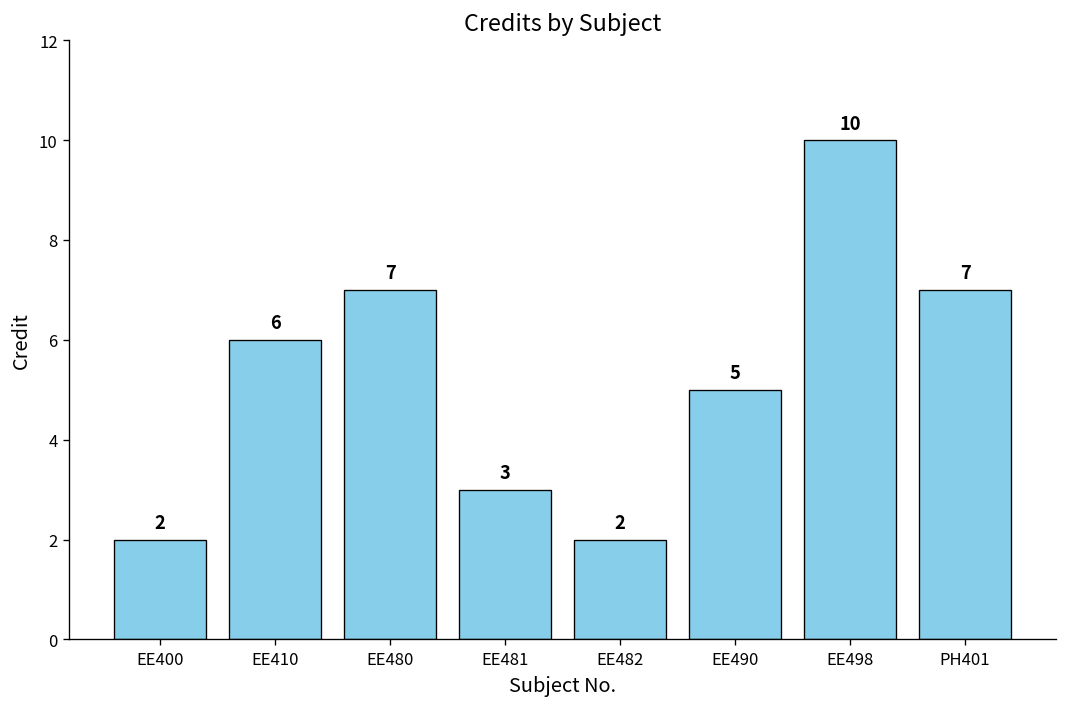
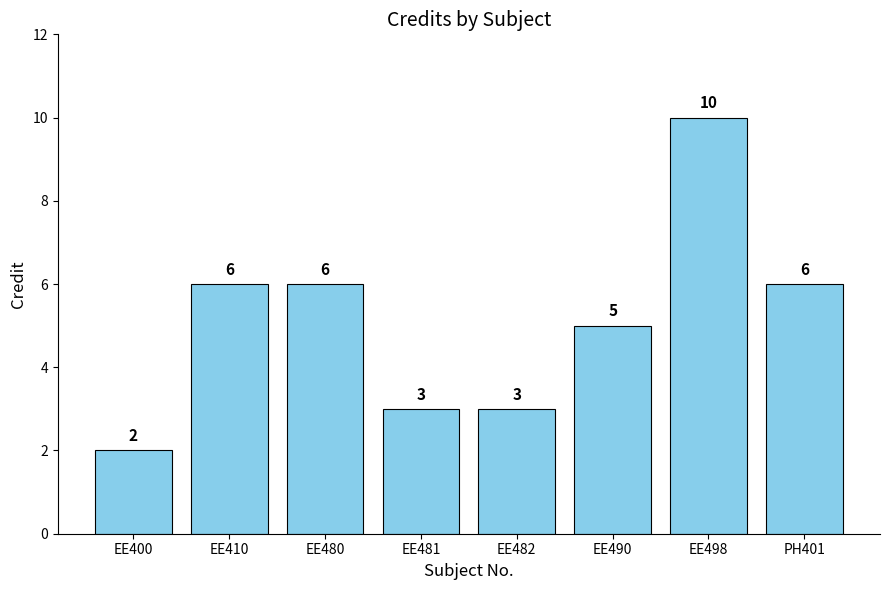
EE480: 7 -> 6
EE482: 2 -> 3
PH401: 7 -> 6
